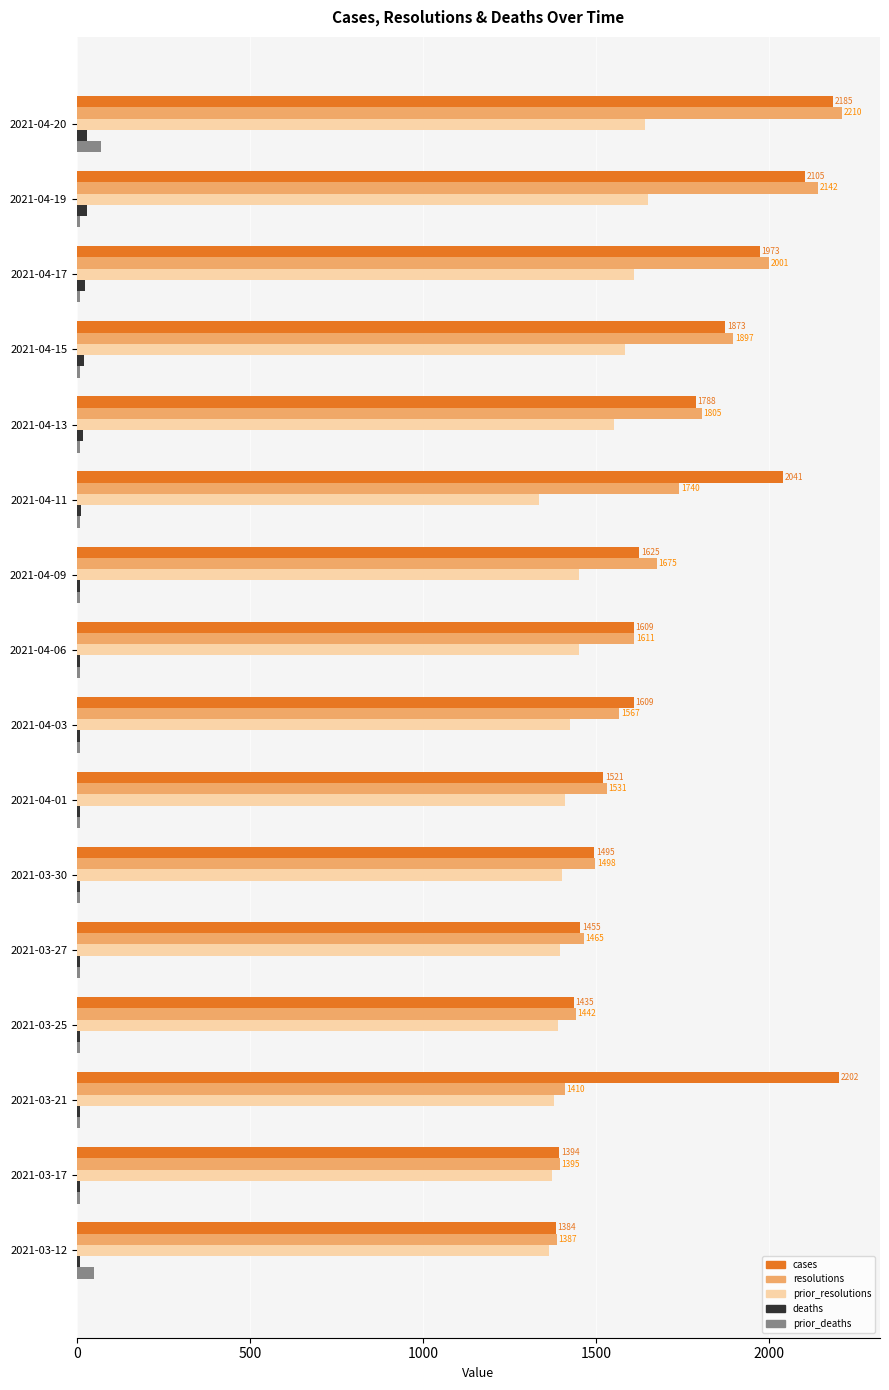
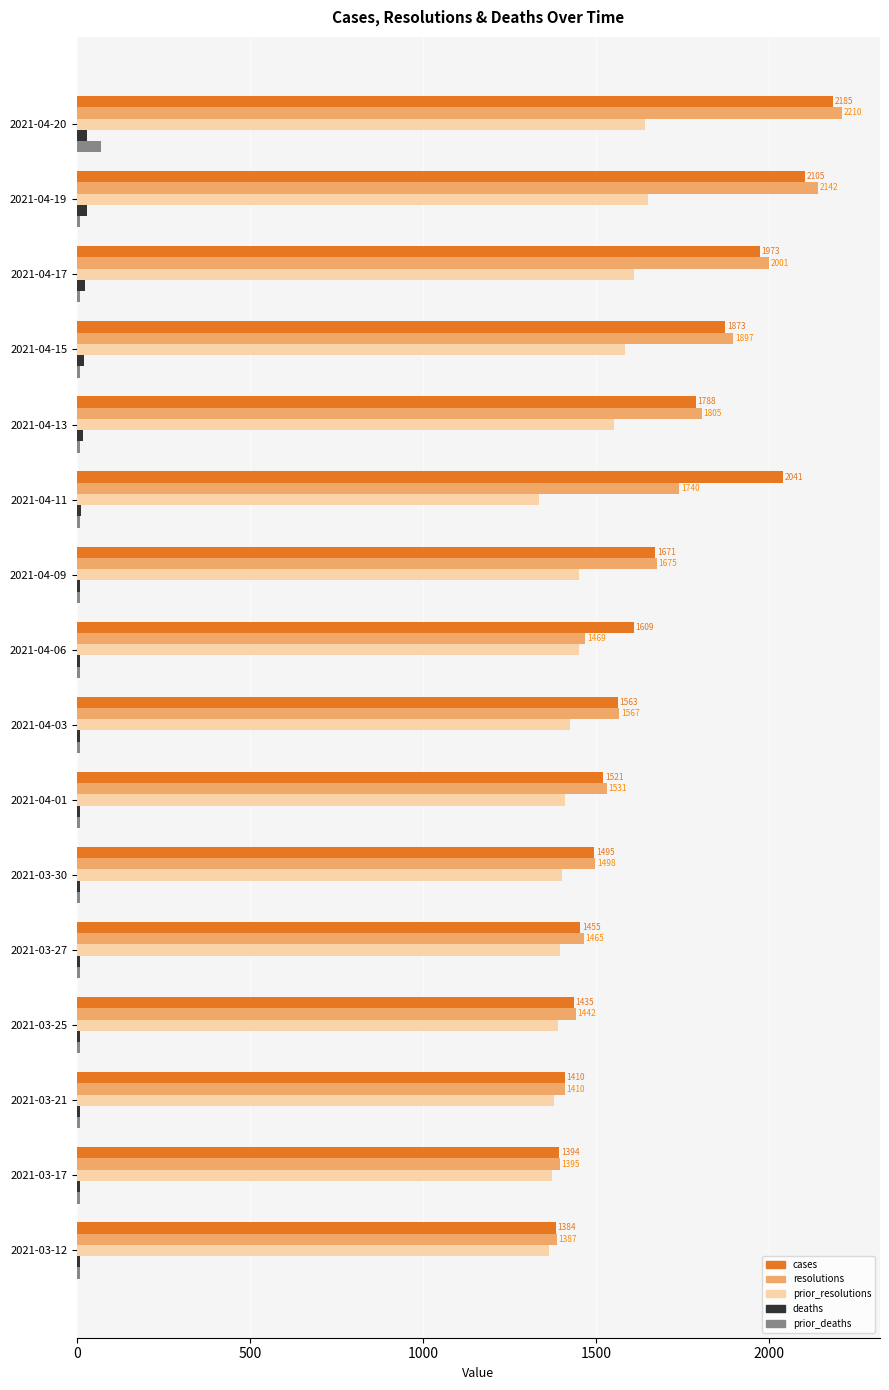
cases, 2021-04-09: 1625 -> 1671
resolutions, 2021-04-06: 1611 -> 1469
cases, 2021-04-03: 1609 -> 1563
cases, 2021-03-21: 2202 -> 1410
prior_deaths, 2021-03-12: 50 -> 10
